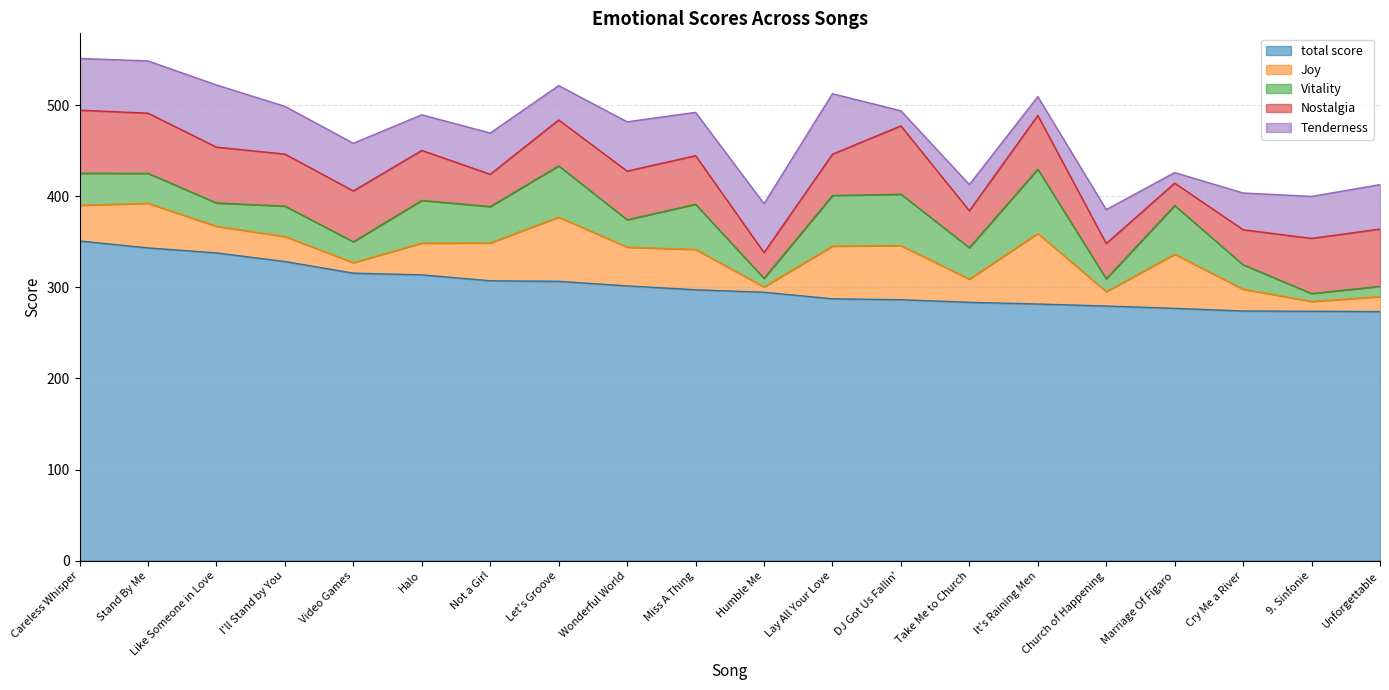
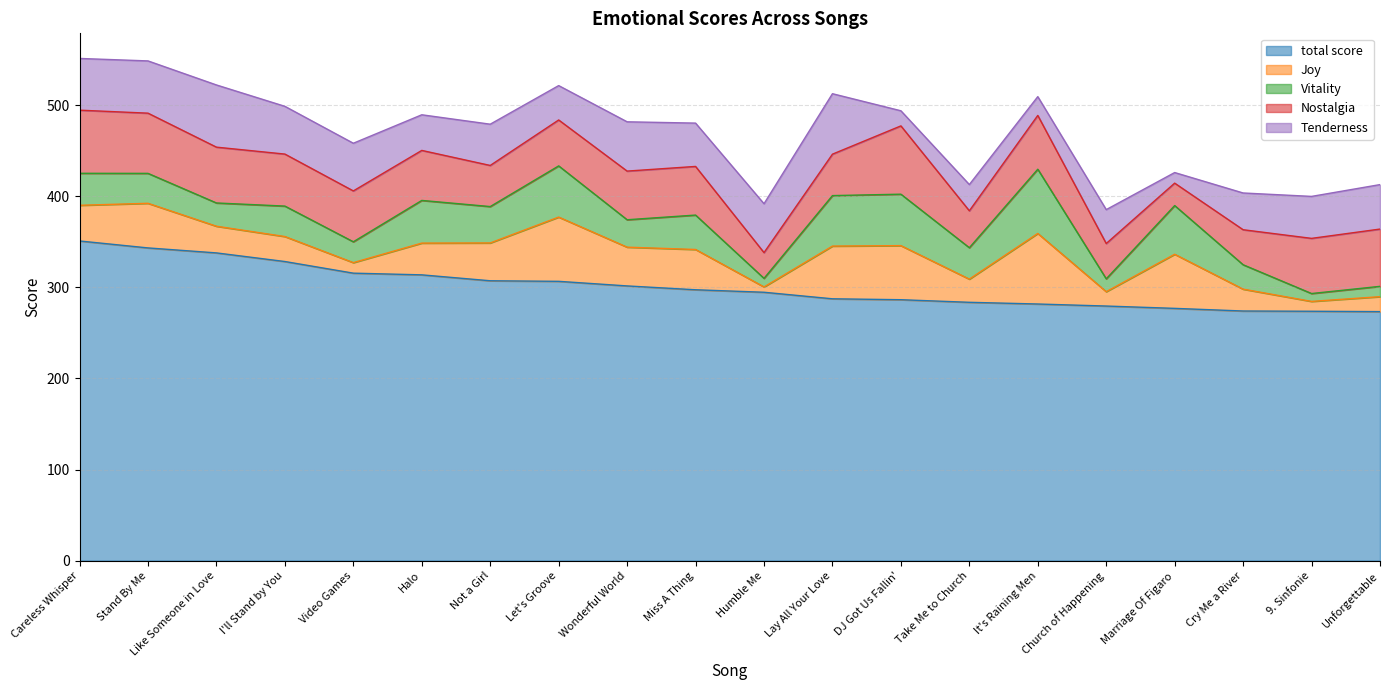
Nostalgia, Not a Girl: 40 -> 50
Vitality, Miss A Thing: 50 -> 40
